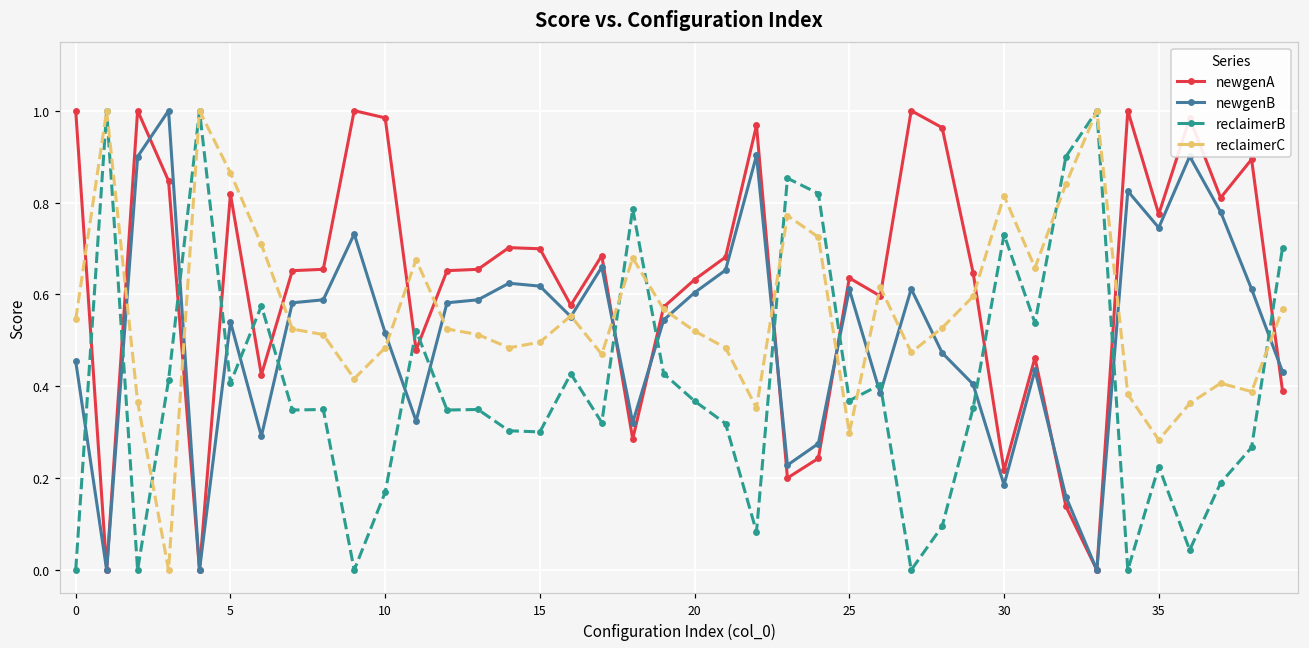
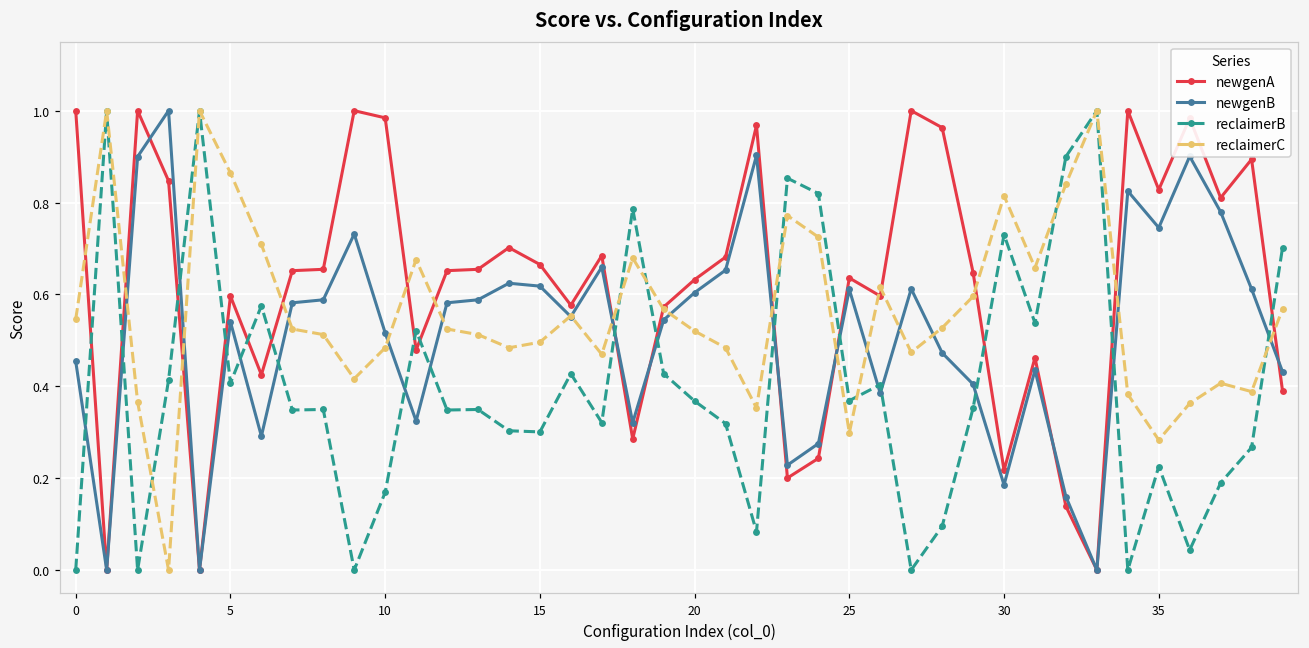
newgenA, 5: 0.82 -> 0.60
newgenA, 15: 0.70 -> 0.67
newgenA, 35: 0.77 -> 0.83
